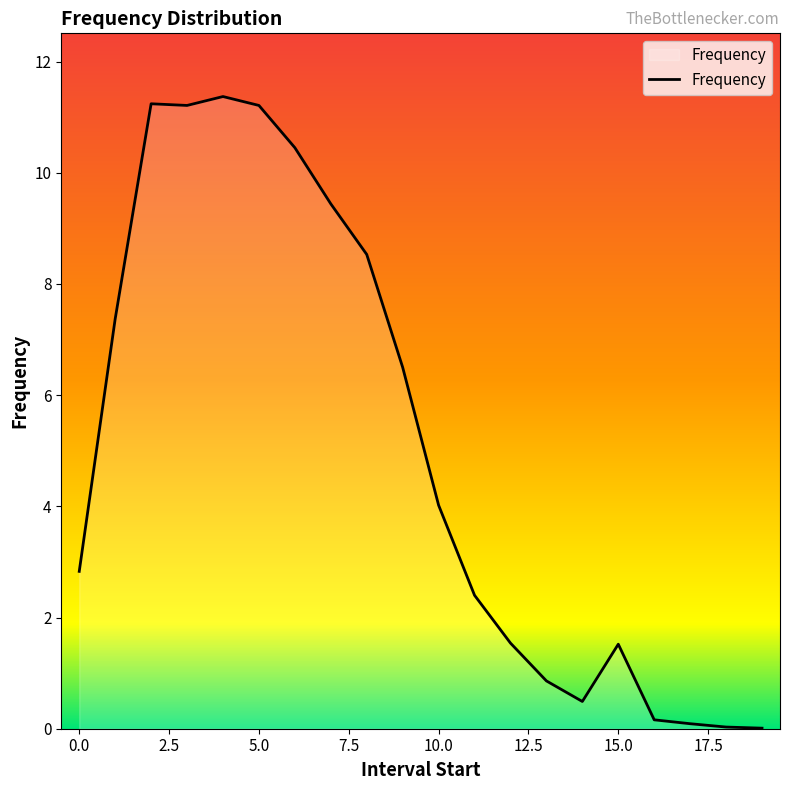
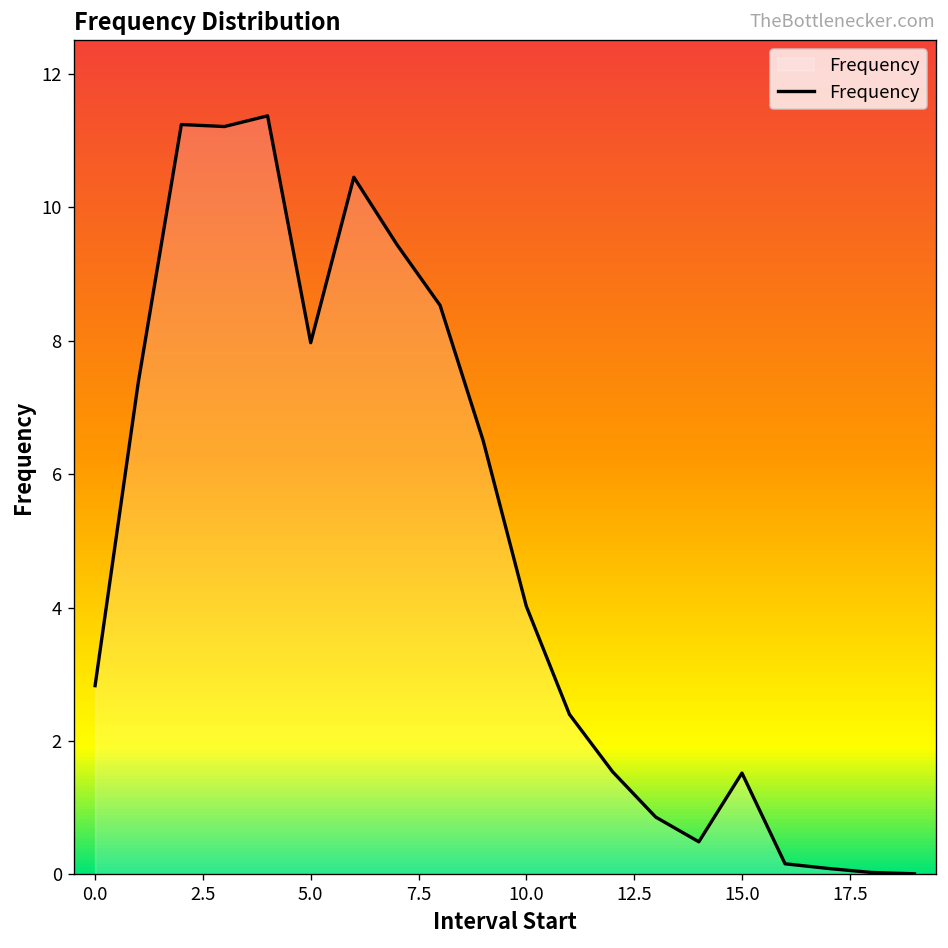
5.0: 11.2 -> 8.0
